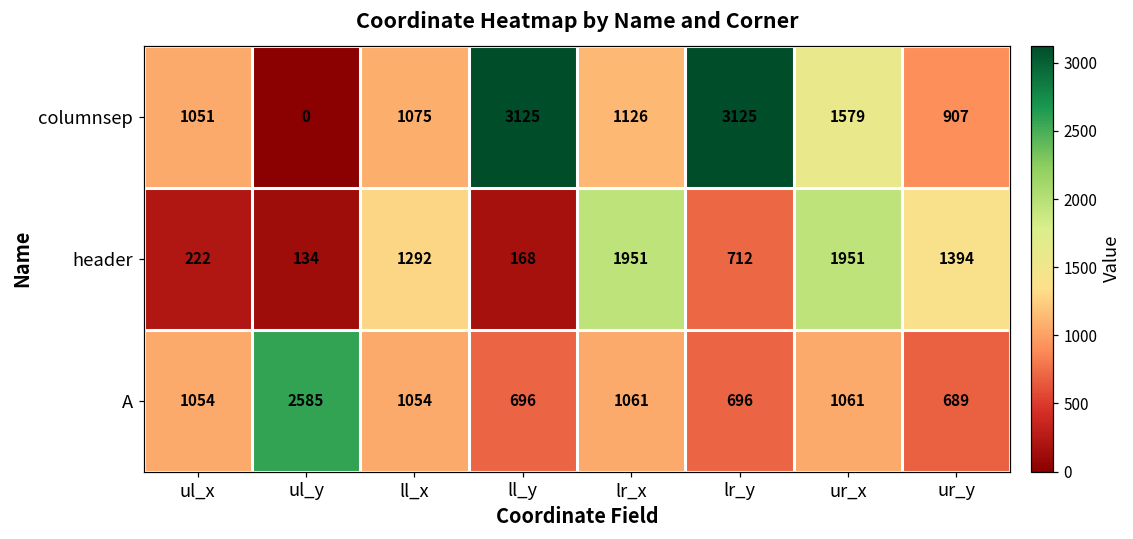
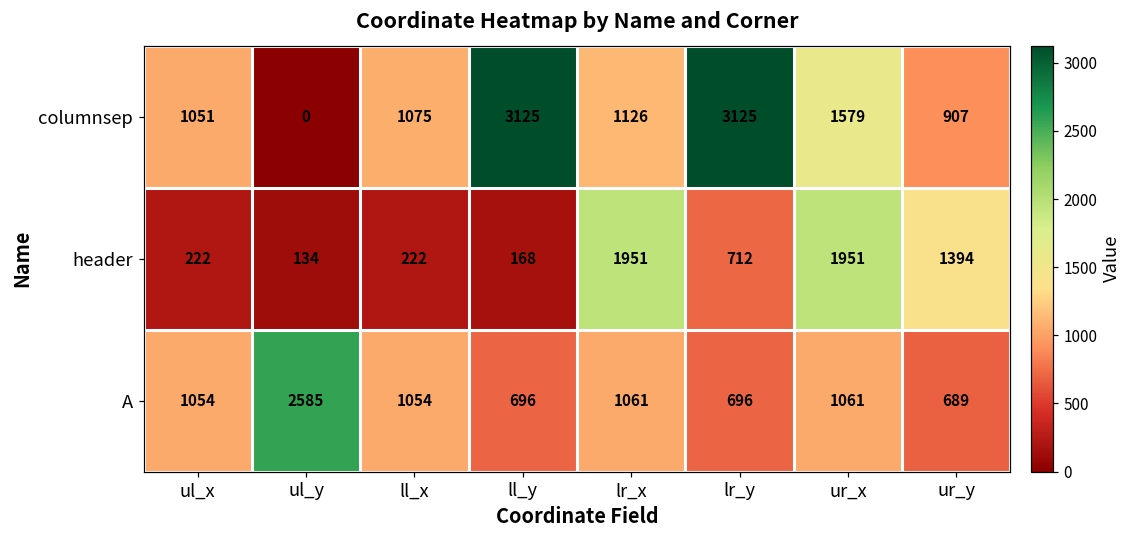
header, ll_x: 1292 -> 222
